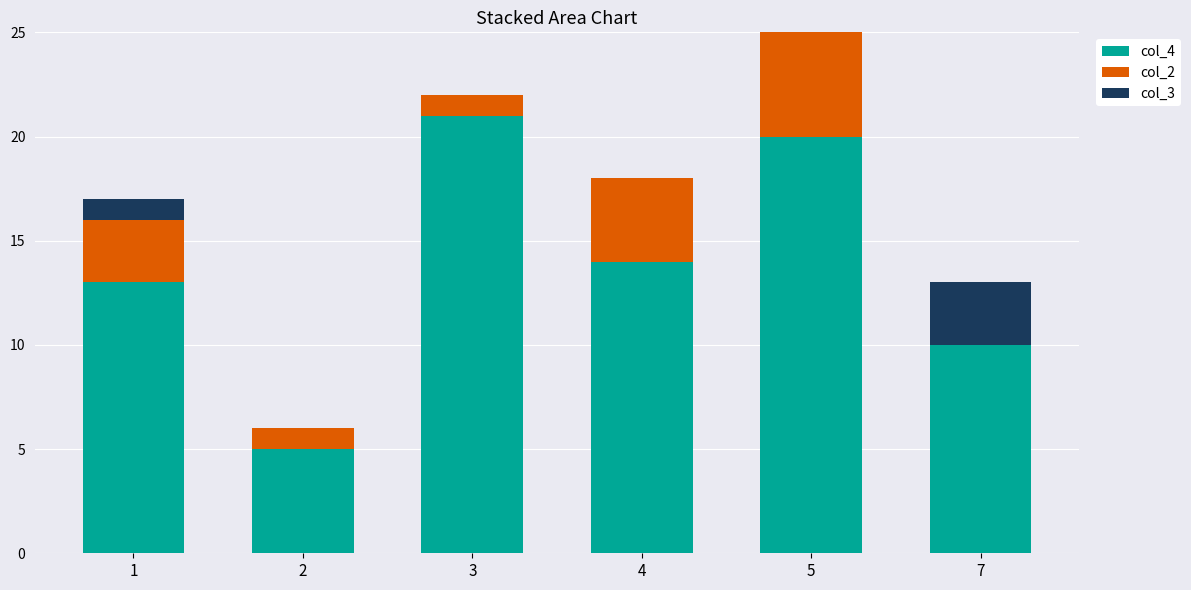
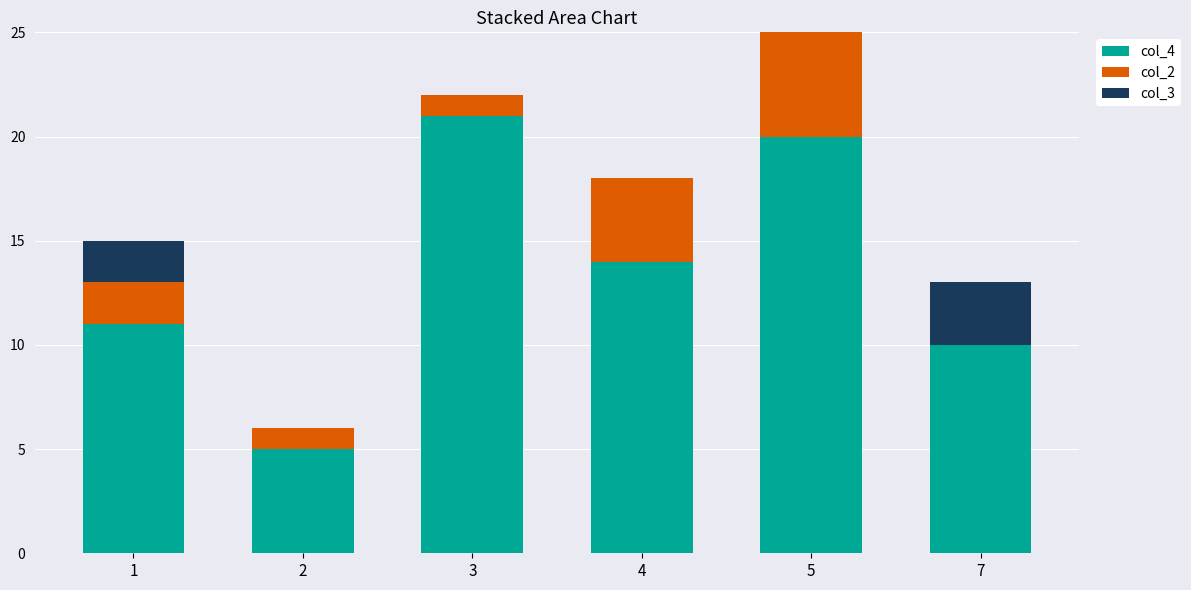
col_4, 1: 13 -> 11
col_2, 1: 3 -> 2
col_3, 1: 1 -> 2
